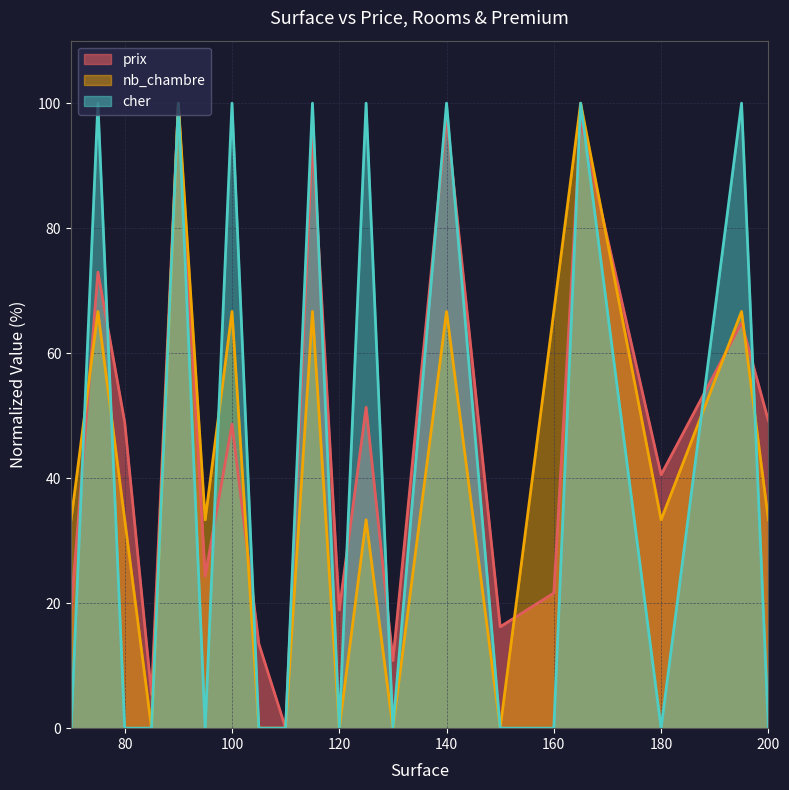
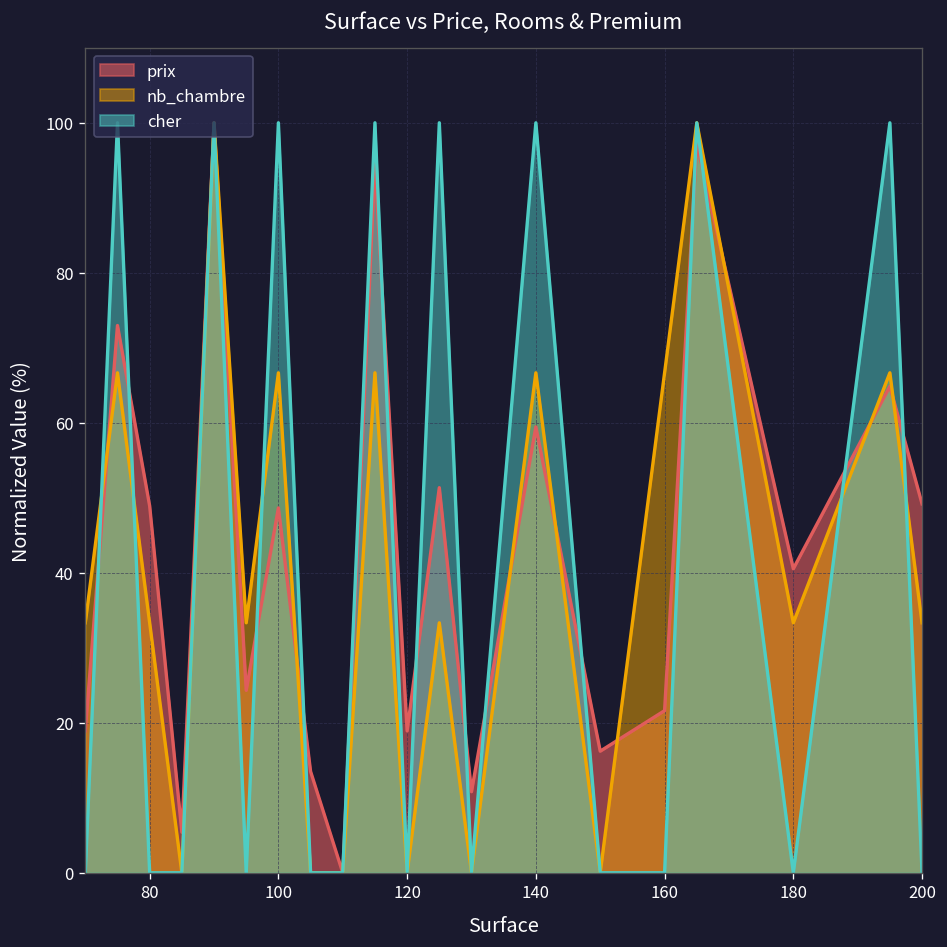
prix, 140: 98 -> 59
